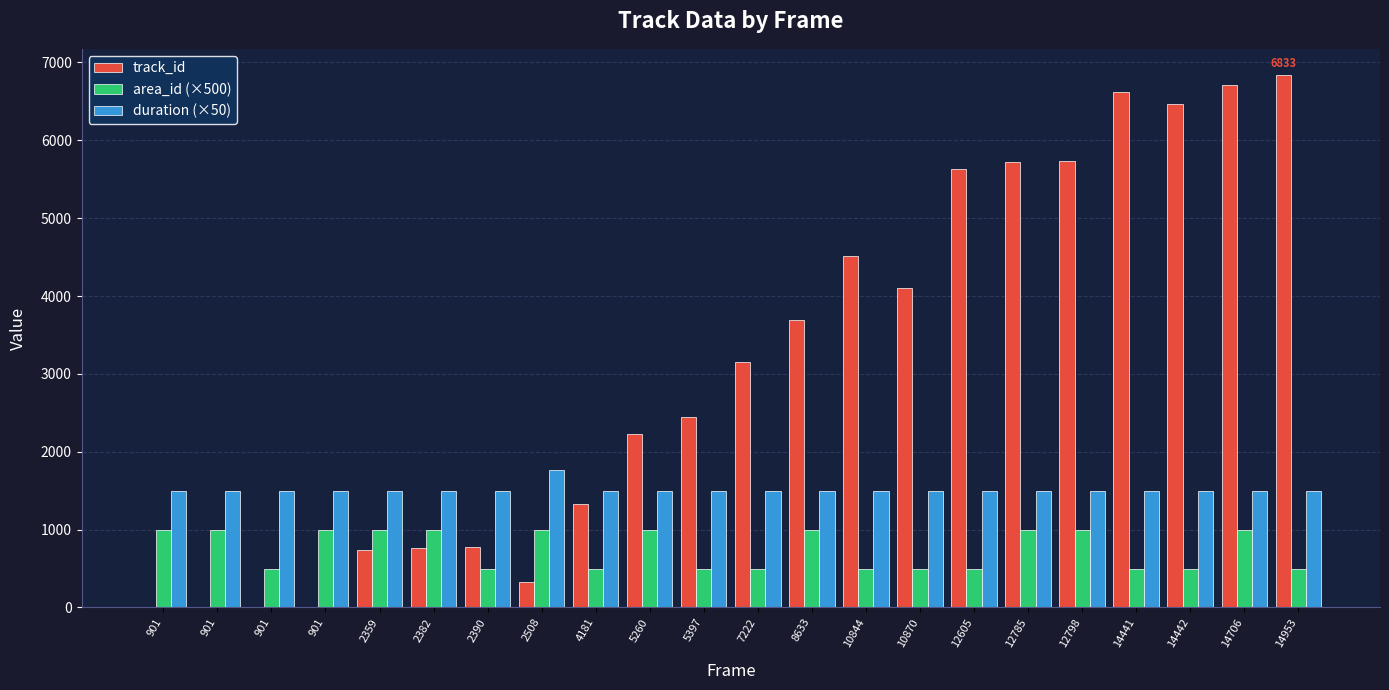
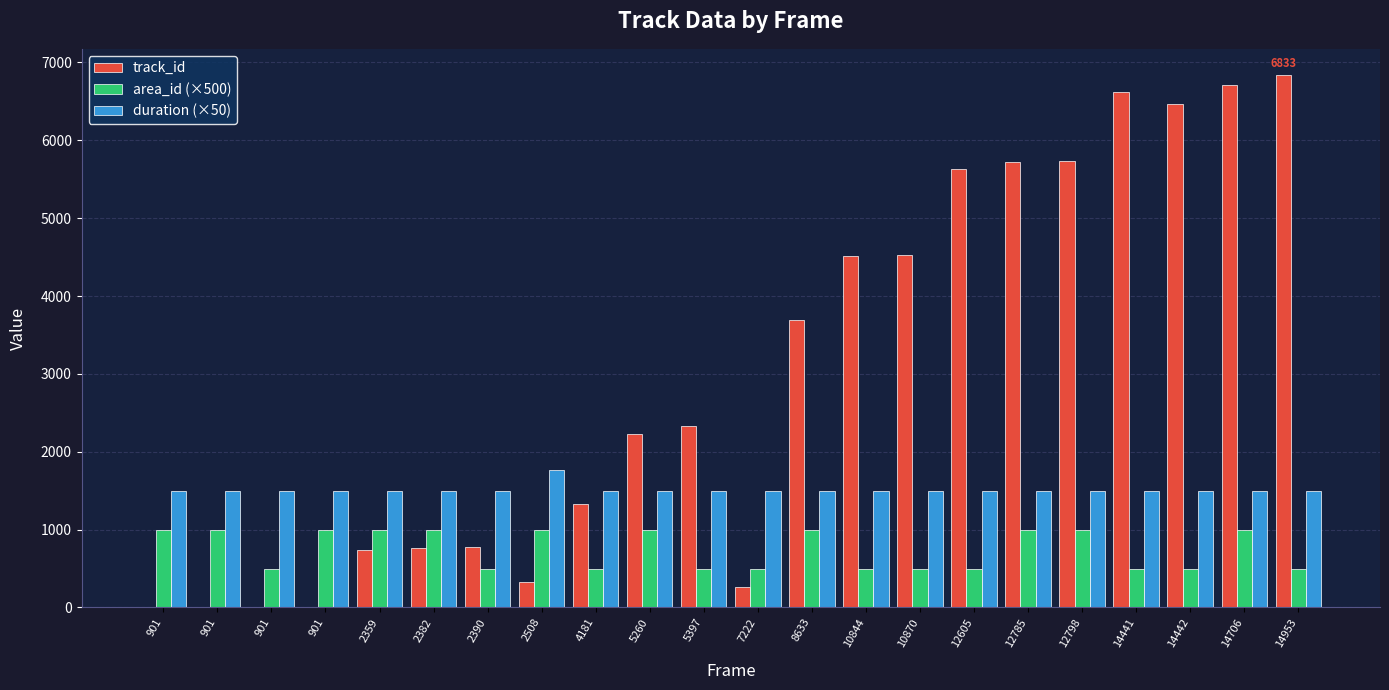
track_id, 5397: 2400 -> 2300
track_id, 7222: 3200 -> 300
track_id, 10870: 4100 -> 4500
